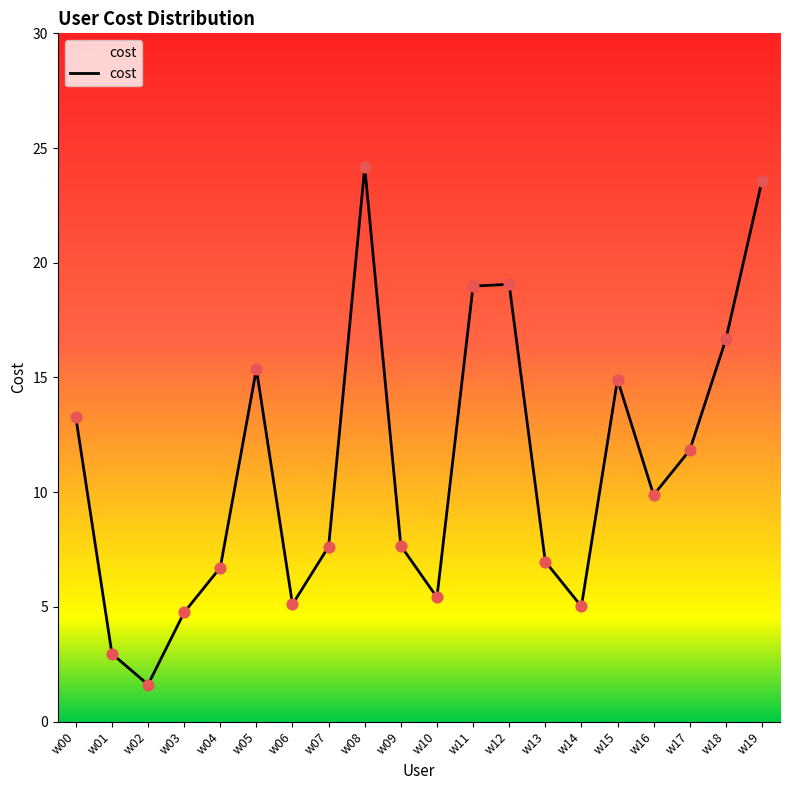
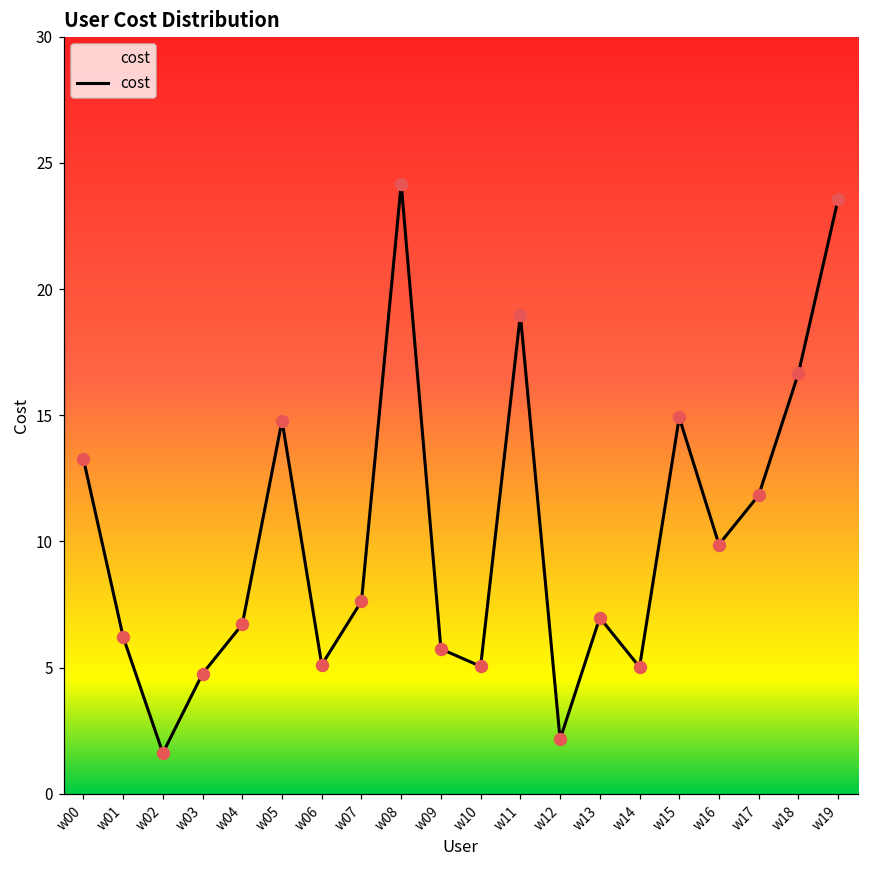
w01: 3.0 -> 6.2
w05: 15.4 -> 14.8
w09: 7.7 -> 5.7
w10: 5.4 -> 5.0
w12: 19.1 -> 2.2
